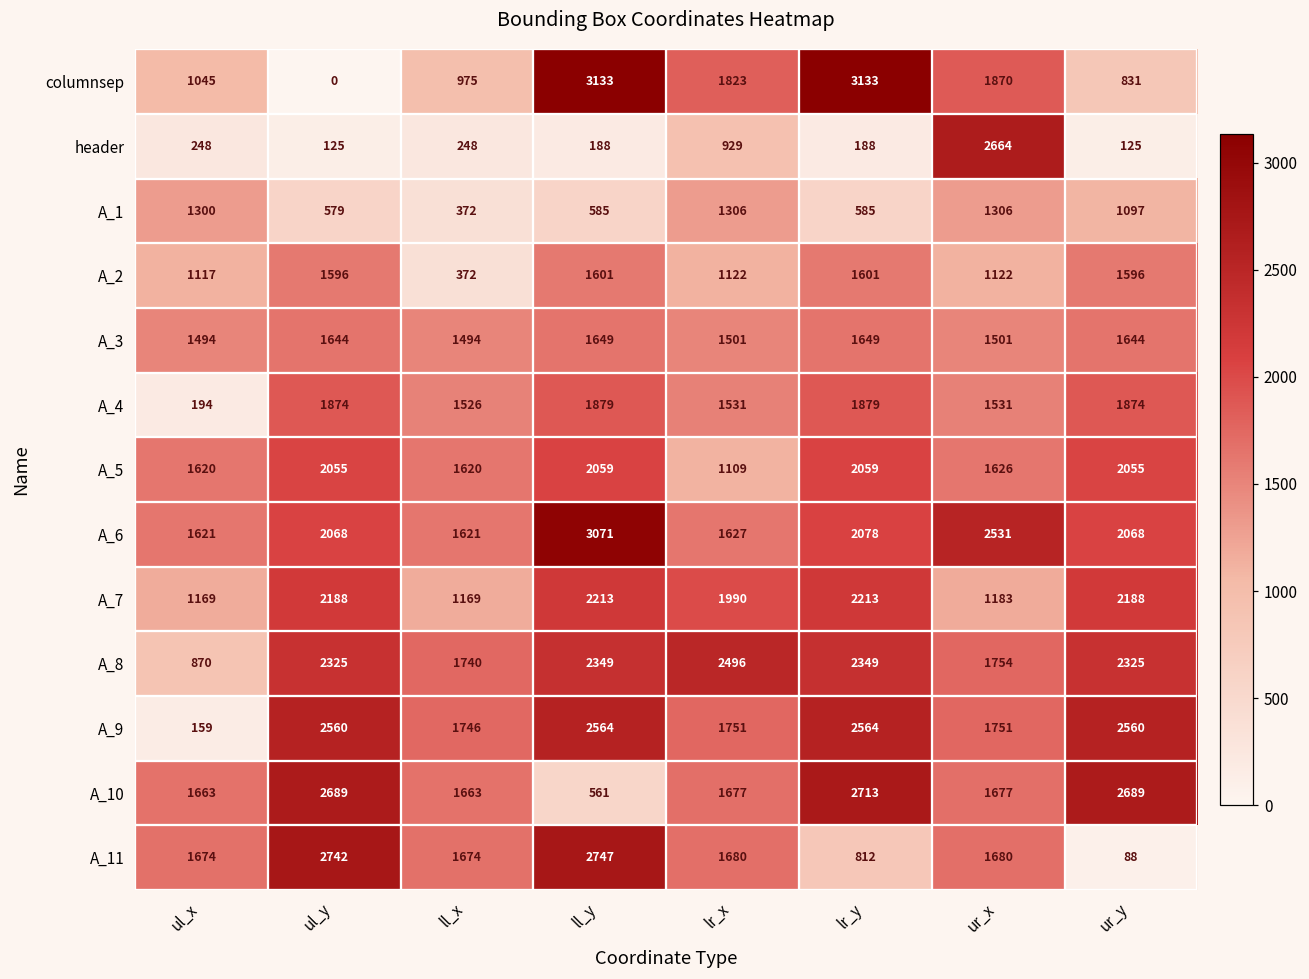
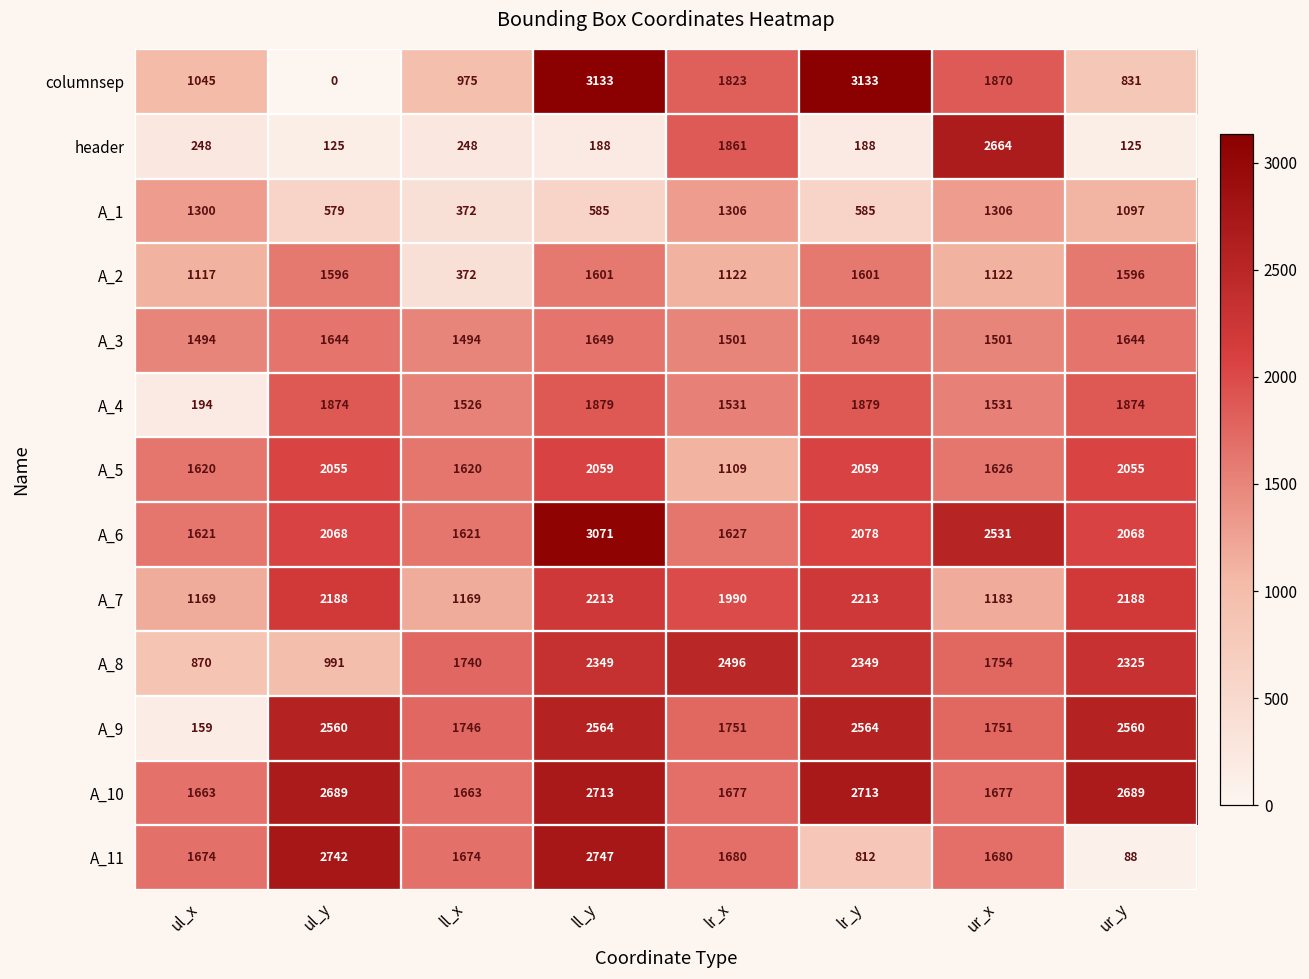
header, lr_x: 929 -> 1861
A_8, ul_y: 2325 -> 991
A_10, ll_y: 561 -> 2713
